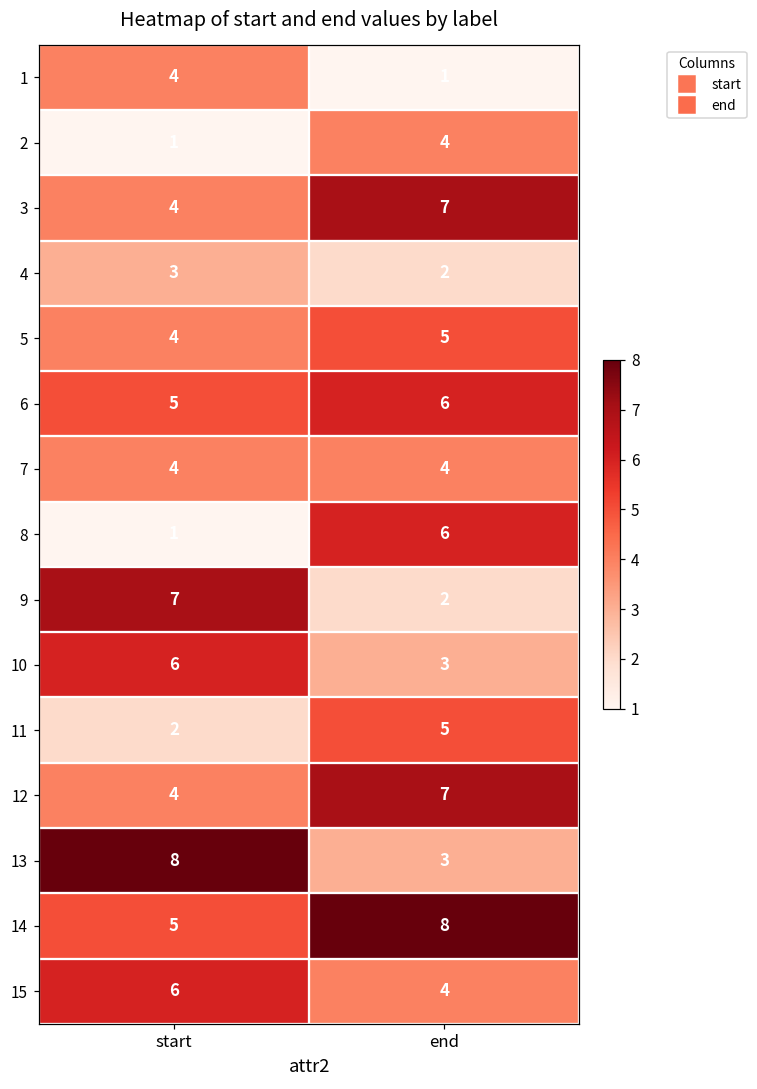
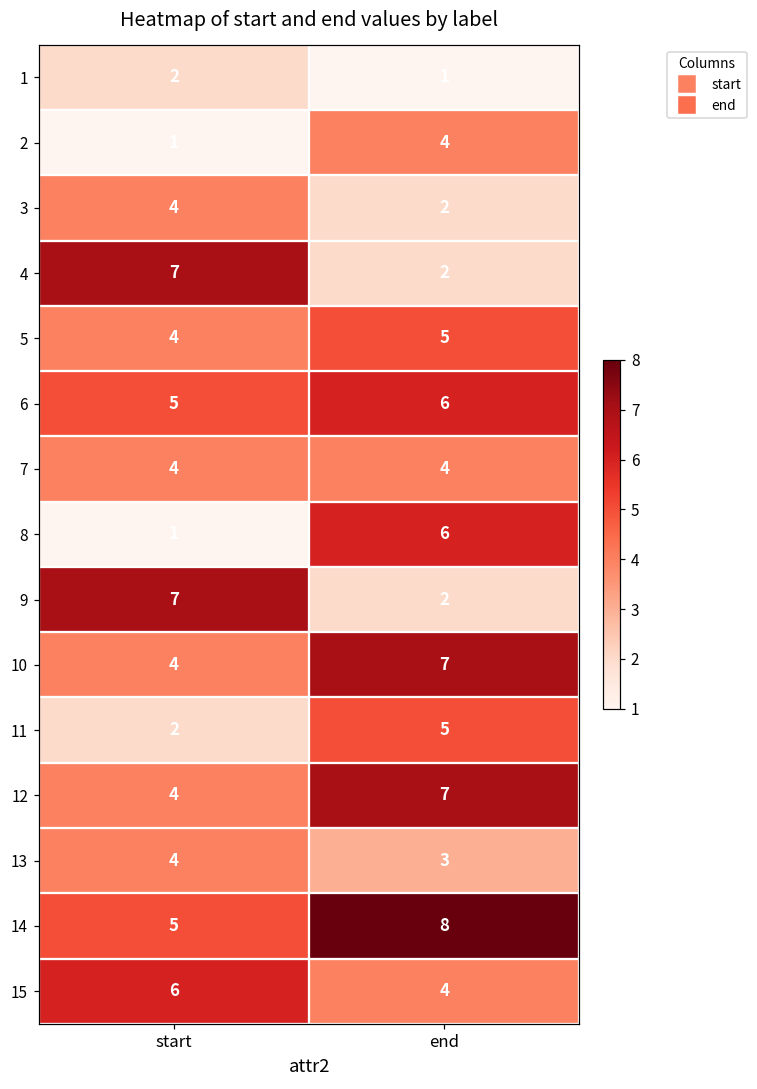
1, start: 4 -> 2
3, end: 7 -> 2
4, start: 3 -> 7
10, start: 6 -> 4
10, end: 3 -> 7
13, start: 8 -> 4
